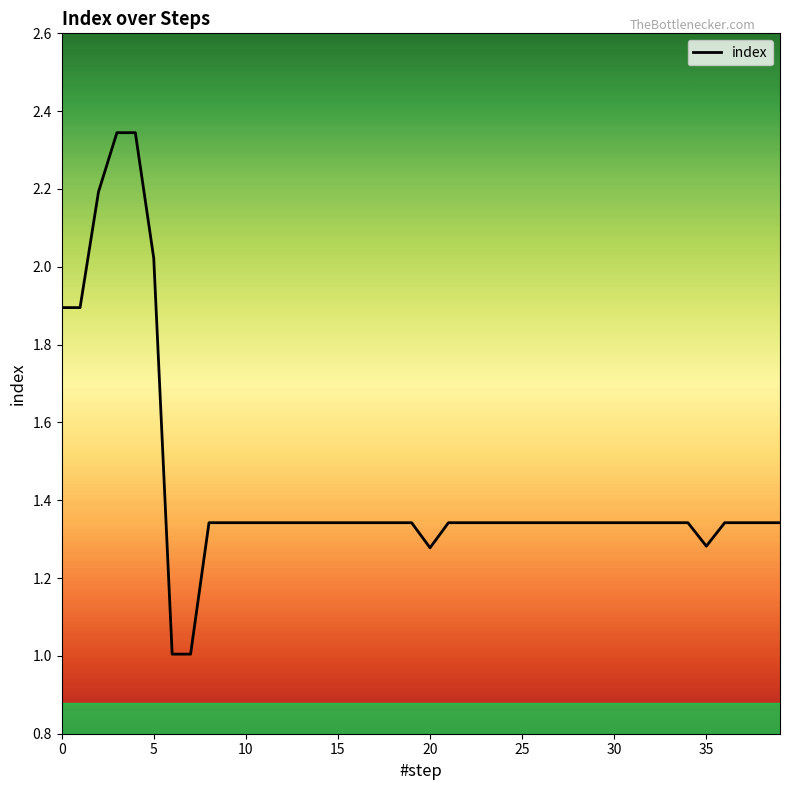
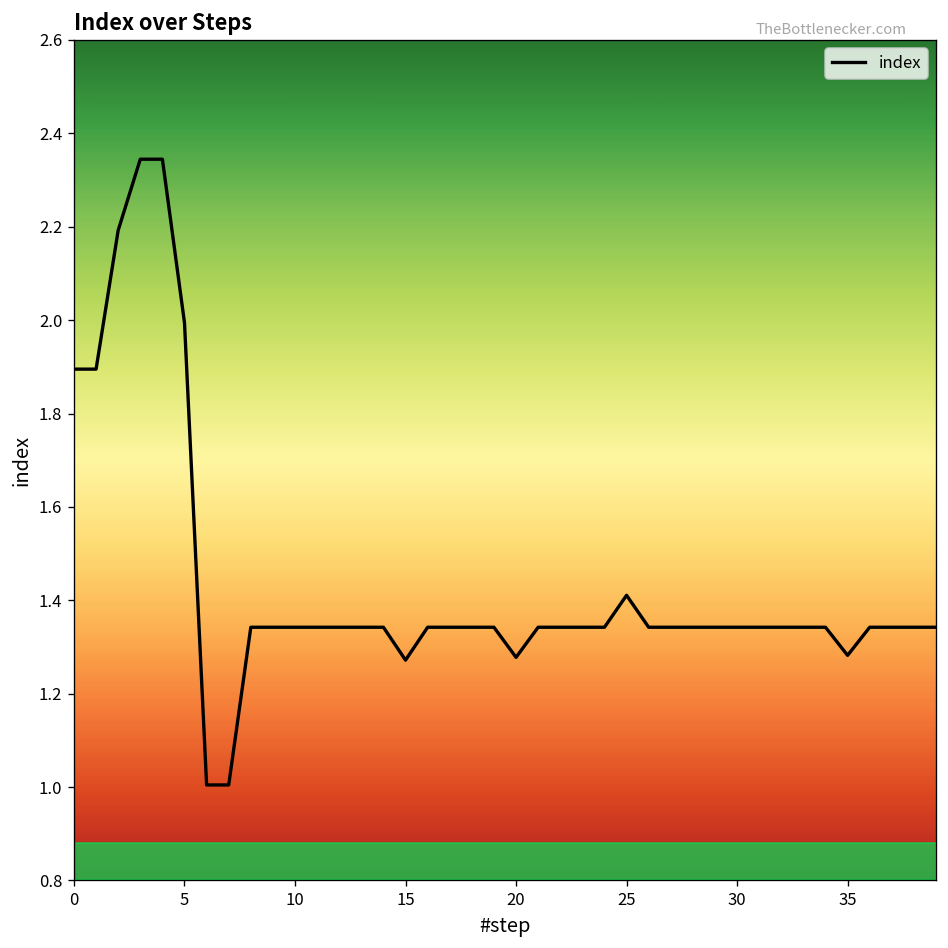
5: 2.02 -> 1.99
15: 1.34 -> 1.27
25: 1.34 -> 1.41
